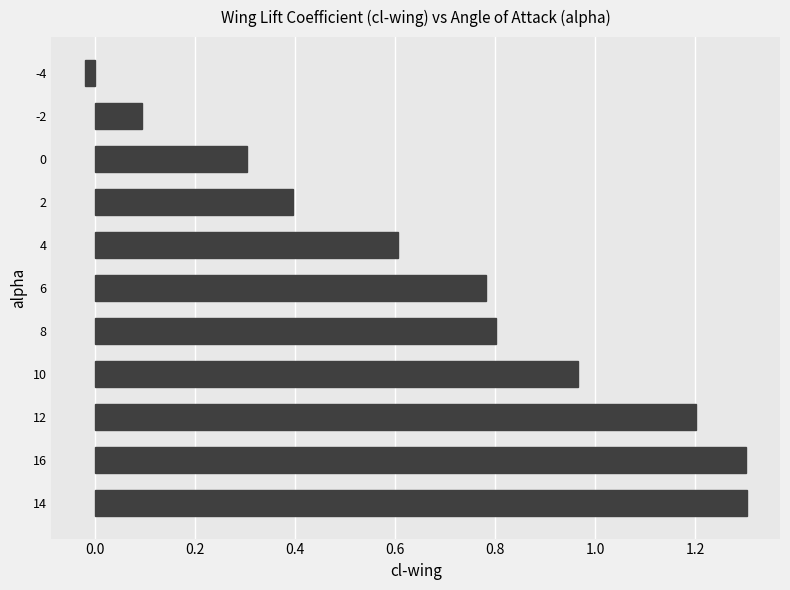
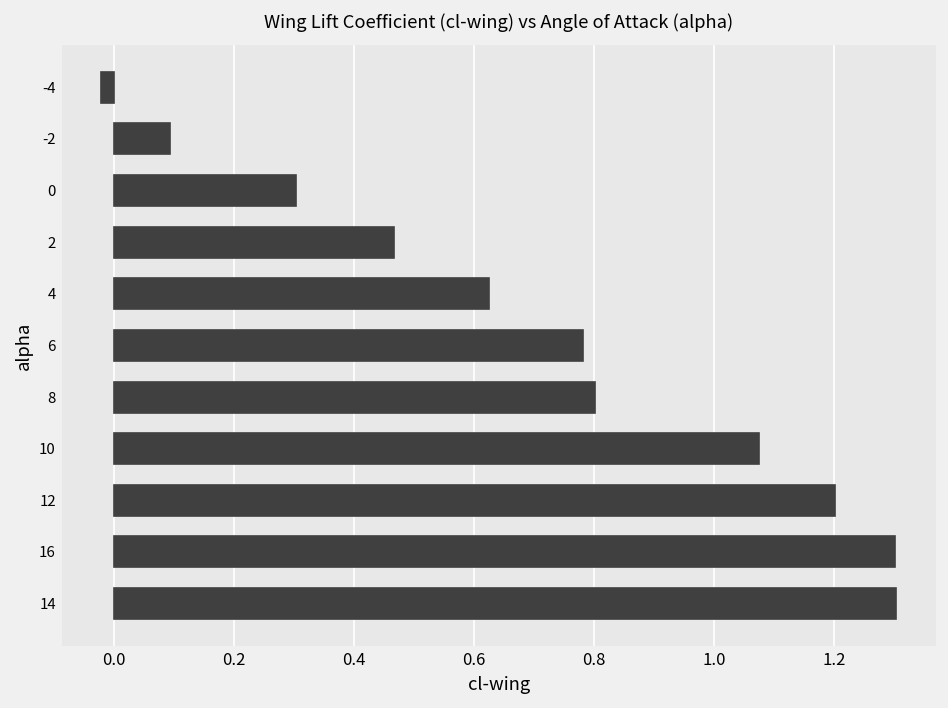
2: 0.40 -> 0.47
4: 0.61 -> 0.63
10: 0.97 -> 1.07
